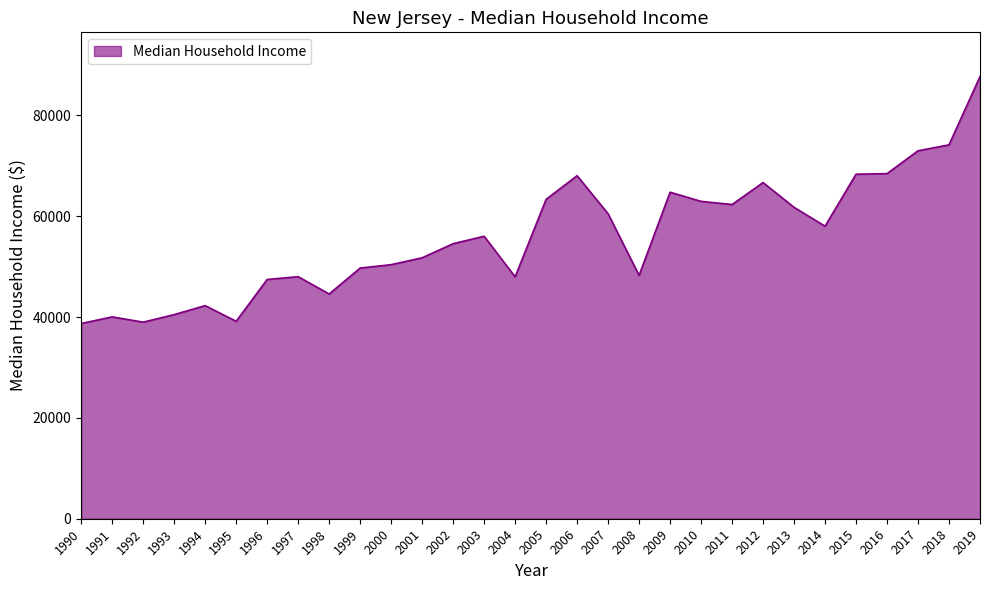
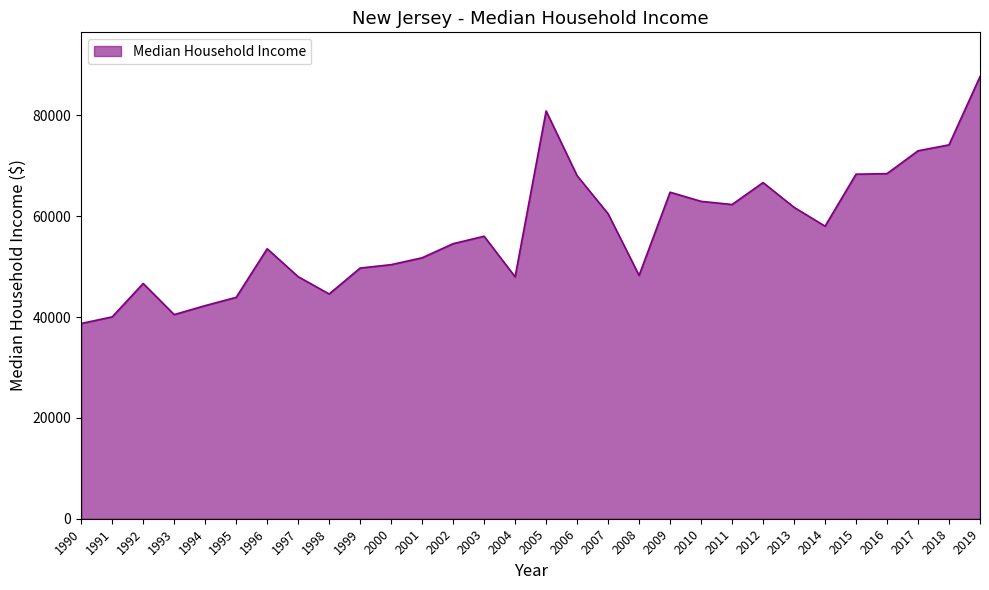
1992: 39000 -> 47000
1995: 39000 -> 44000
1996: 47000 -> 54000
2005: 63000 -> 81000
